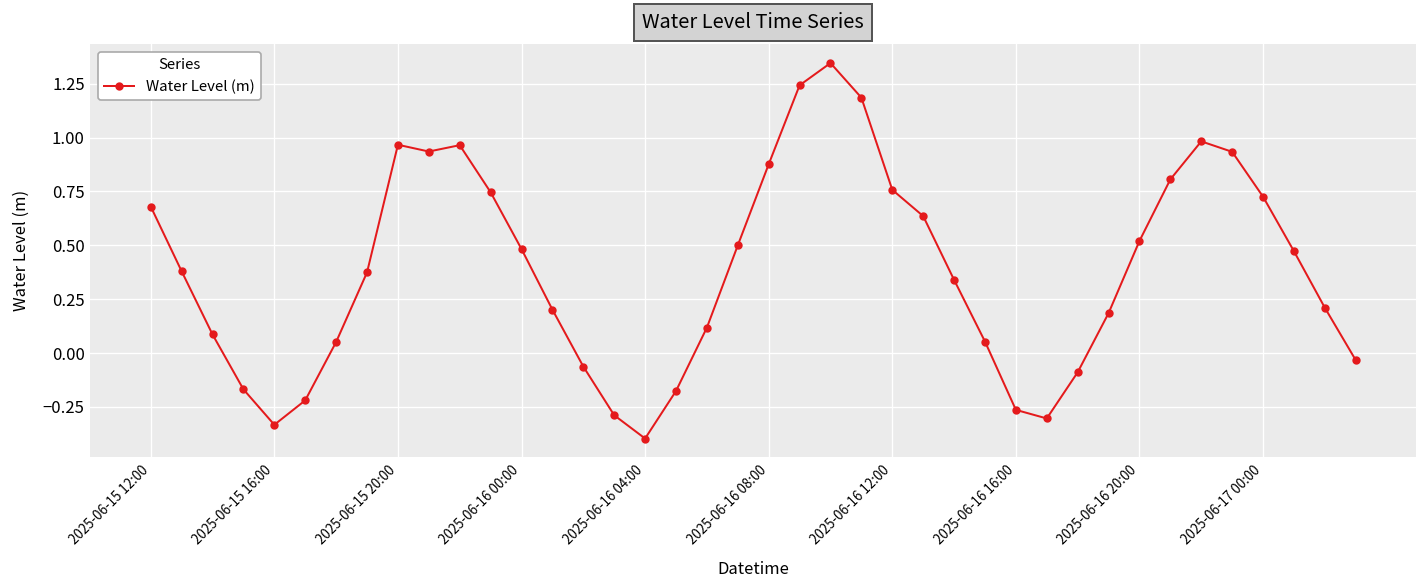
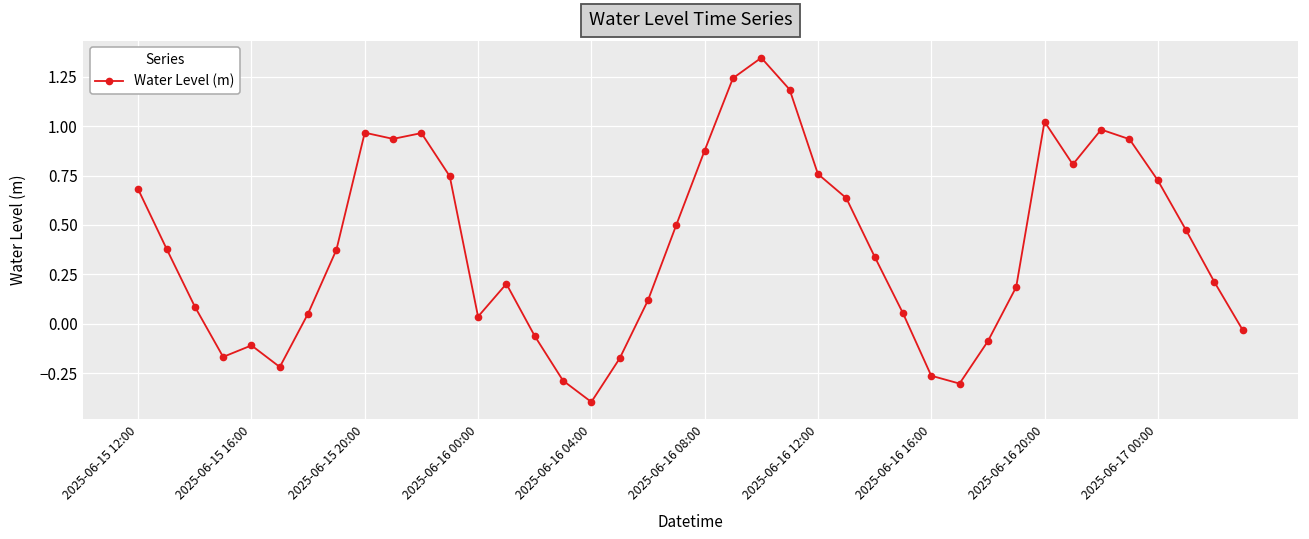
2025-06-15 16:00: -0.33 -> -0.11
2025-06-16 00:00: 0.48 -> 0.04
2025-06-16 20:00: 0.52 -> 1.02
